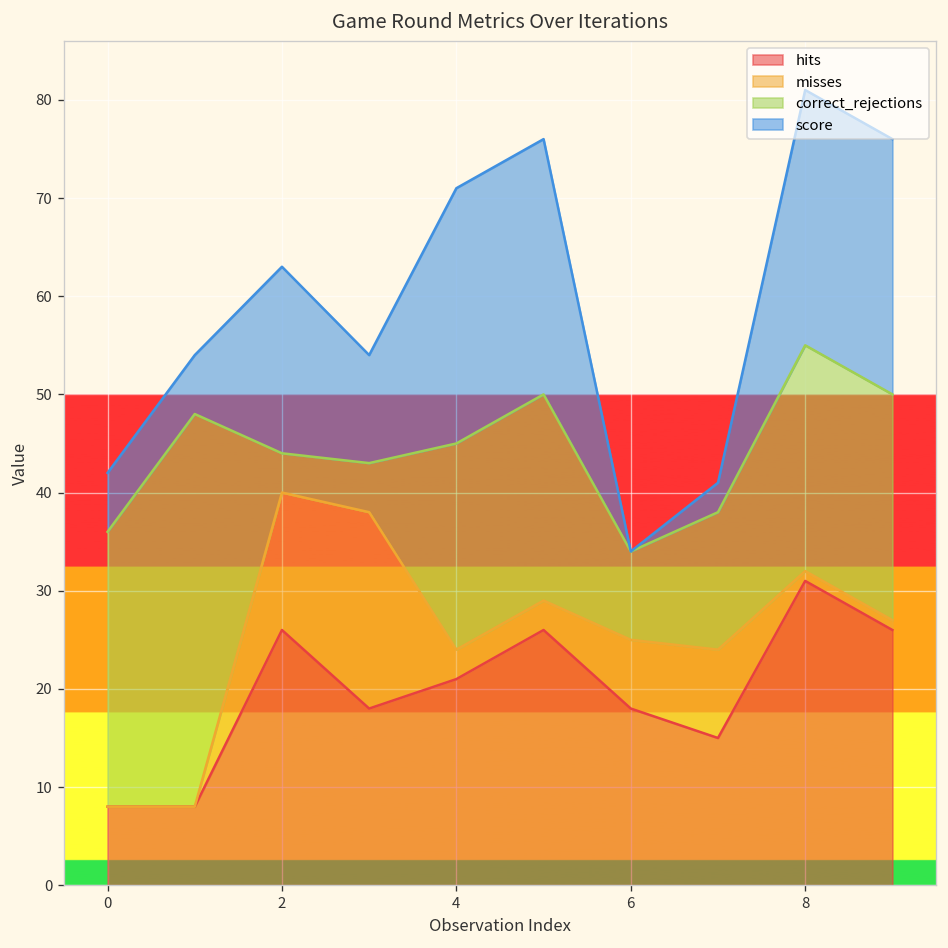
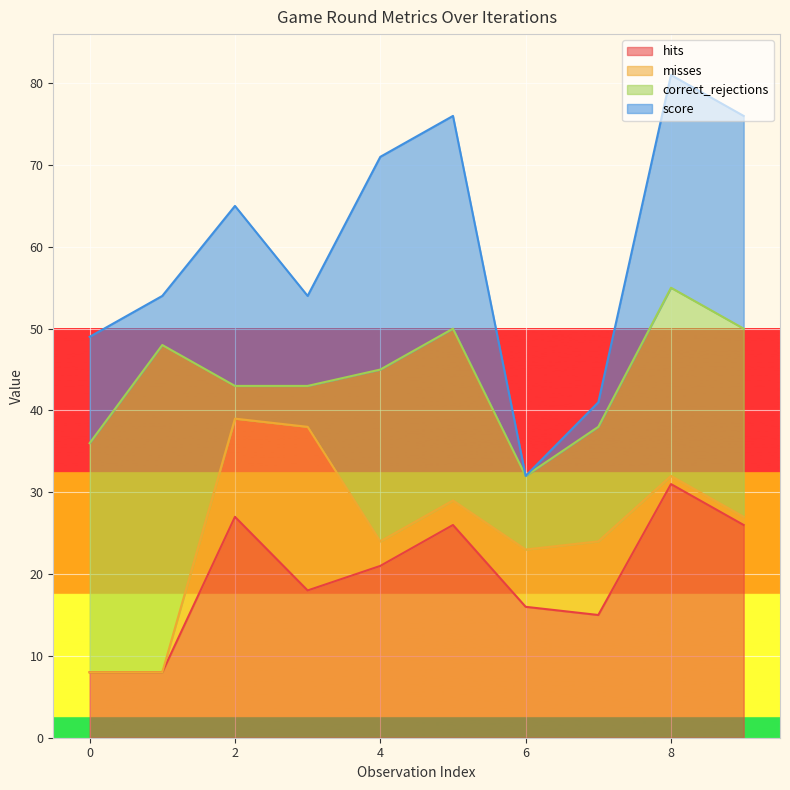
score, 0: 6 -> 13
hits, 2: 26 -> 27
misses, 2: 14 -> 12
score, 2: 19 -> 22
hits, 6: 18 -> 16
